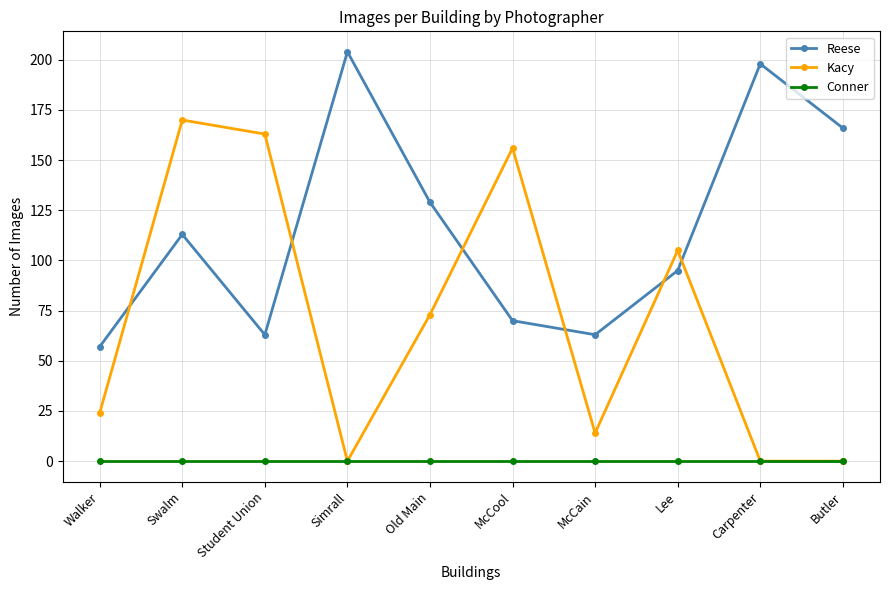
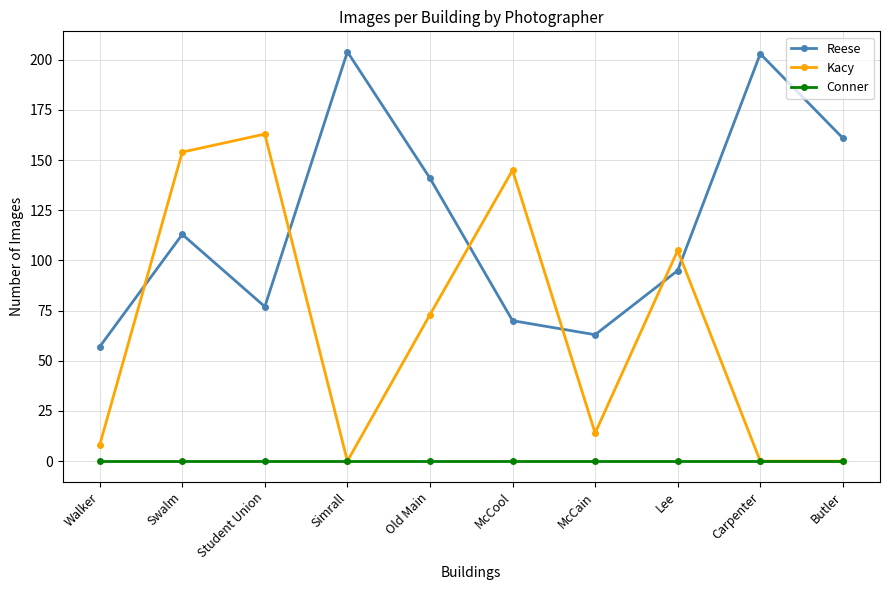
Kacy, Walker: 24 -> 8
Kacy, Swalm: 170 -> 154
Reese, Student Union: 63 -> 77
Reese, Old Main: 129 -> 141
Kacy, McCool: 156 -> 145
Reese, Carpenter: 198 -> 203
Reese, Butler: 166 -> 161
